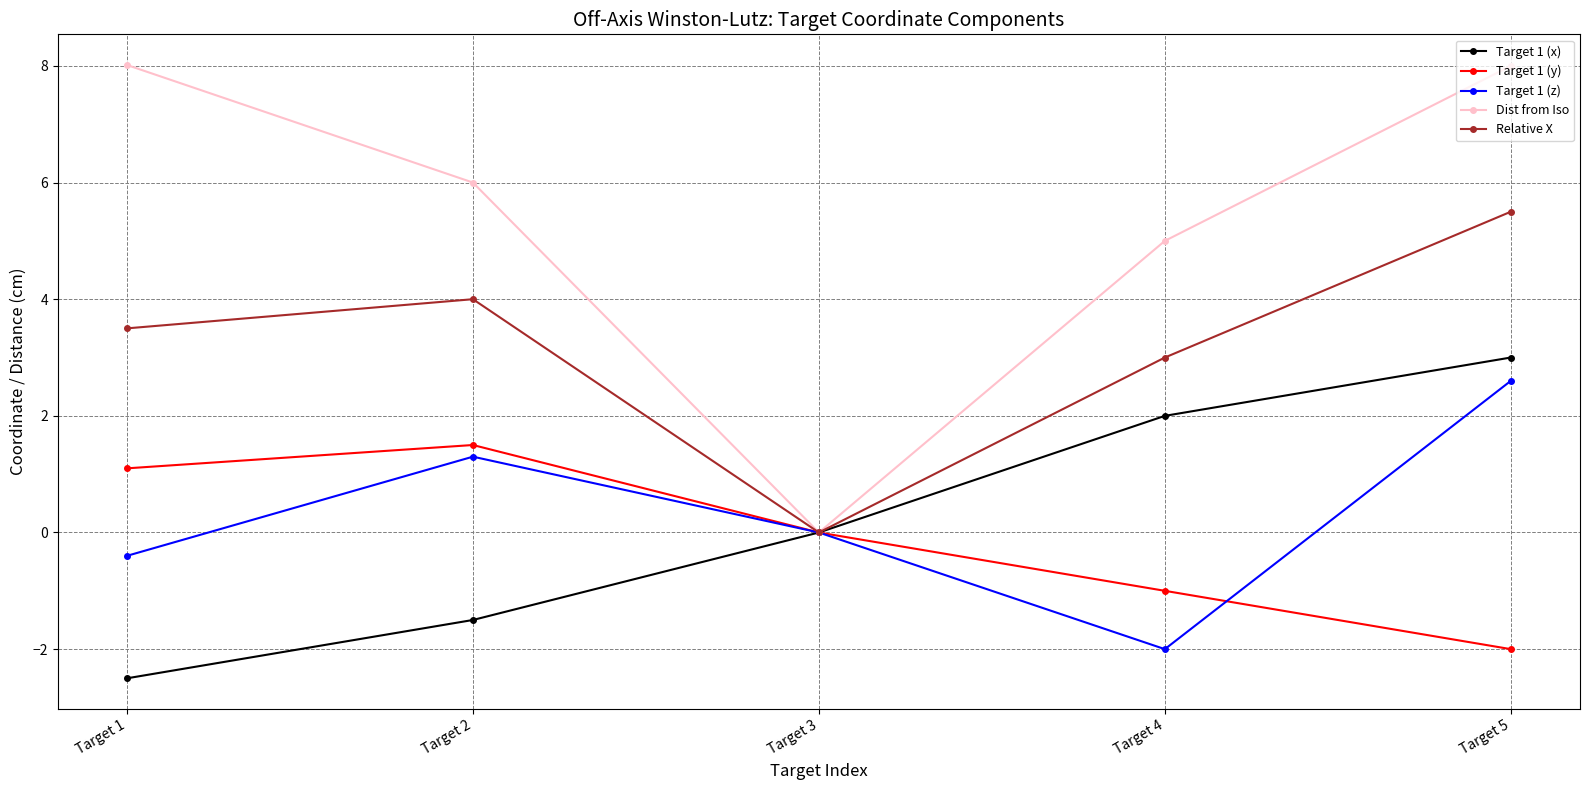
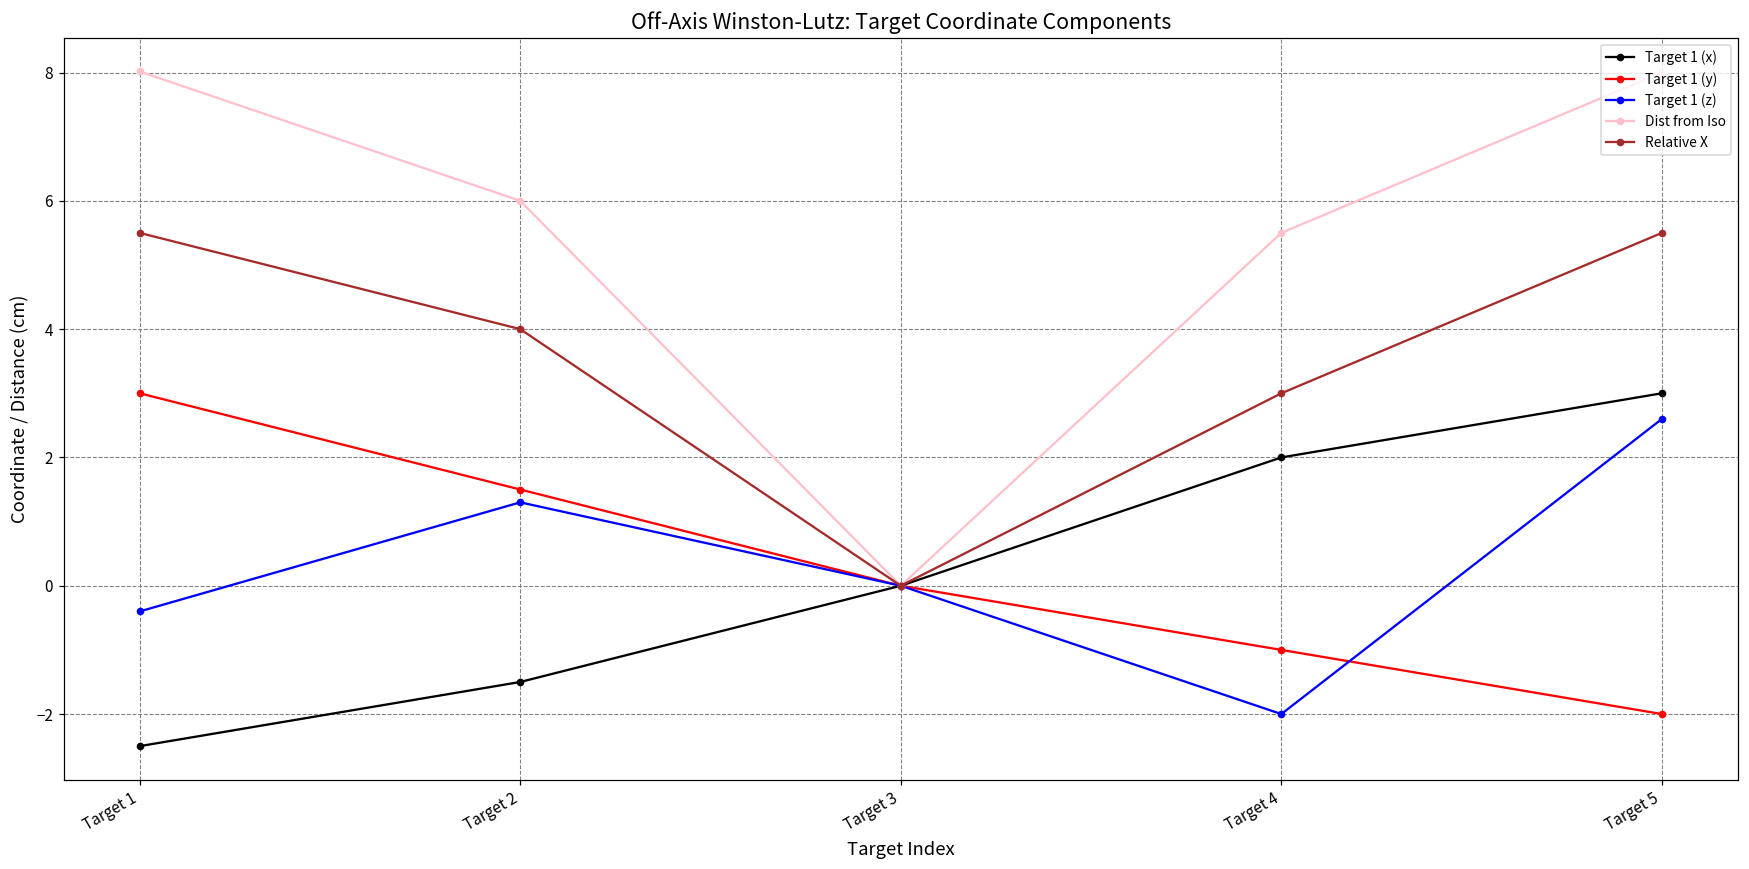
Target 1 (y), Target 1: 1.1 -> 3.0
Relative X, Target 1: 3.5 -> 5.5
Dist from Iso, Target 4: 5.0 -> 5.5
